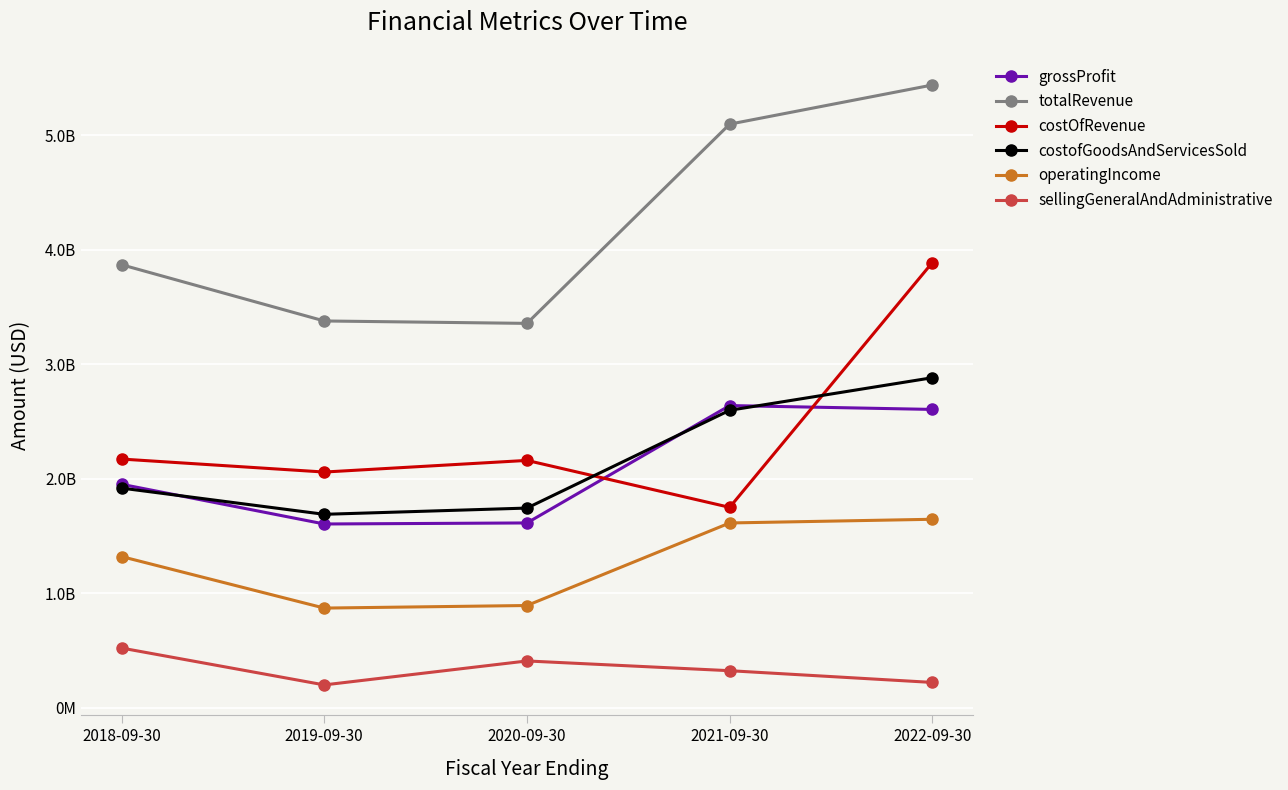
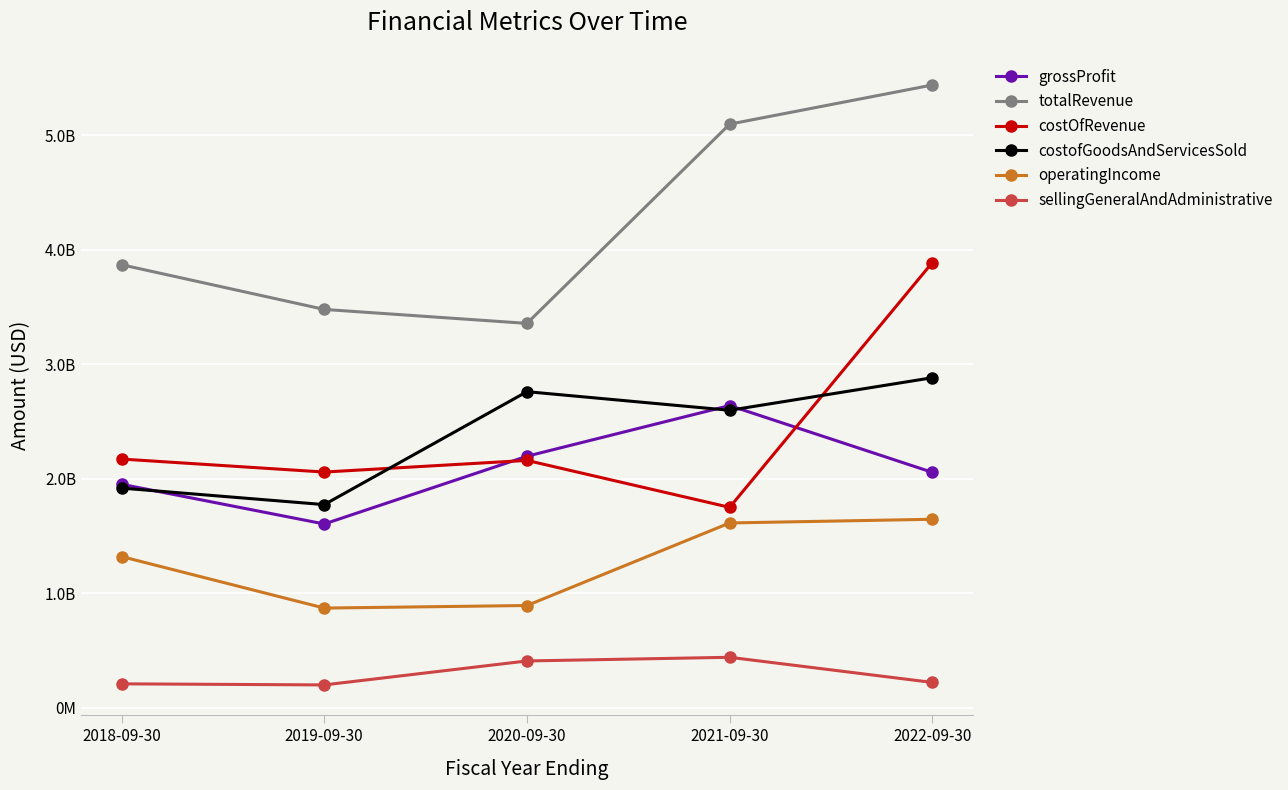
sellingGeneralAndAdministrative, 2018-09-30: 520000000 -> 210000000
totalRevenue, 2019-09-30: 3380000000 -> 3480000000
costofGoodsAndServicesSold, 2019-09-30: 1690000000 -> 1770000000
grossProfit, 2020-09-30: 1610000000 -> 2200000000
costofGoodsAndServicesSold, 2020-09-30: 1740000000 -> 2760000000
sellingGeneralAndAdministrative, 2021-09-30: 320000000 -> 440000000
grossProfit, 2022-09-30: 2600000000 -> 2050000000
